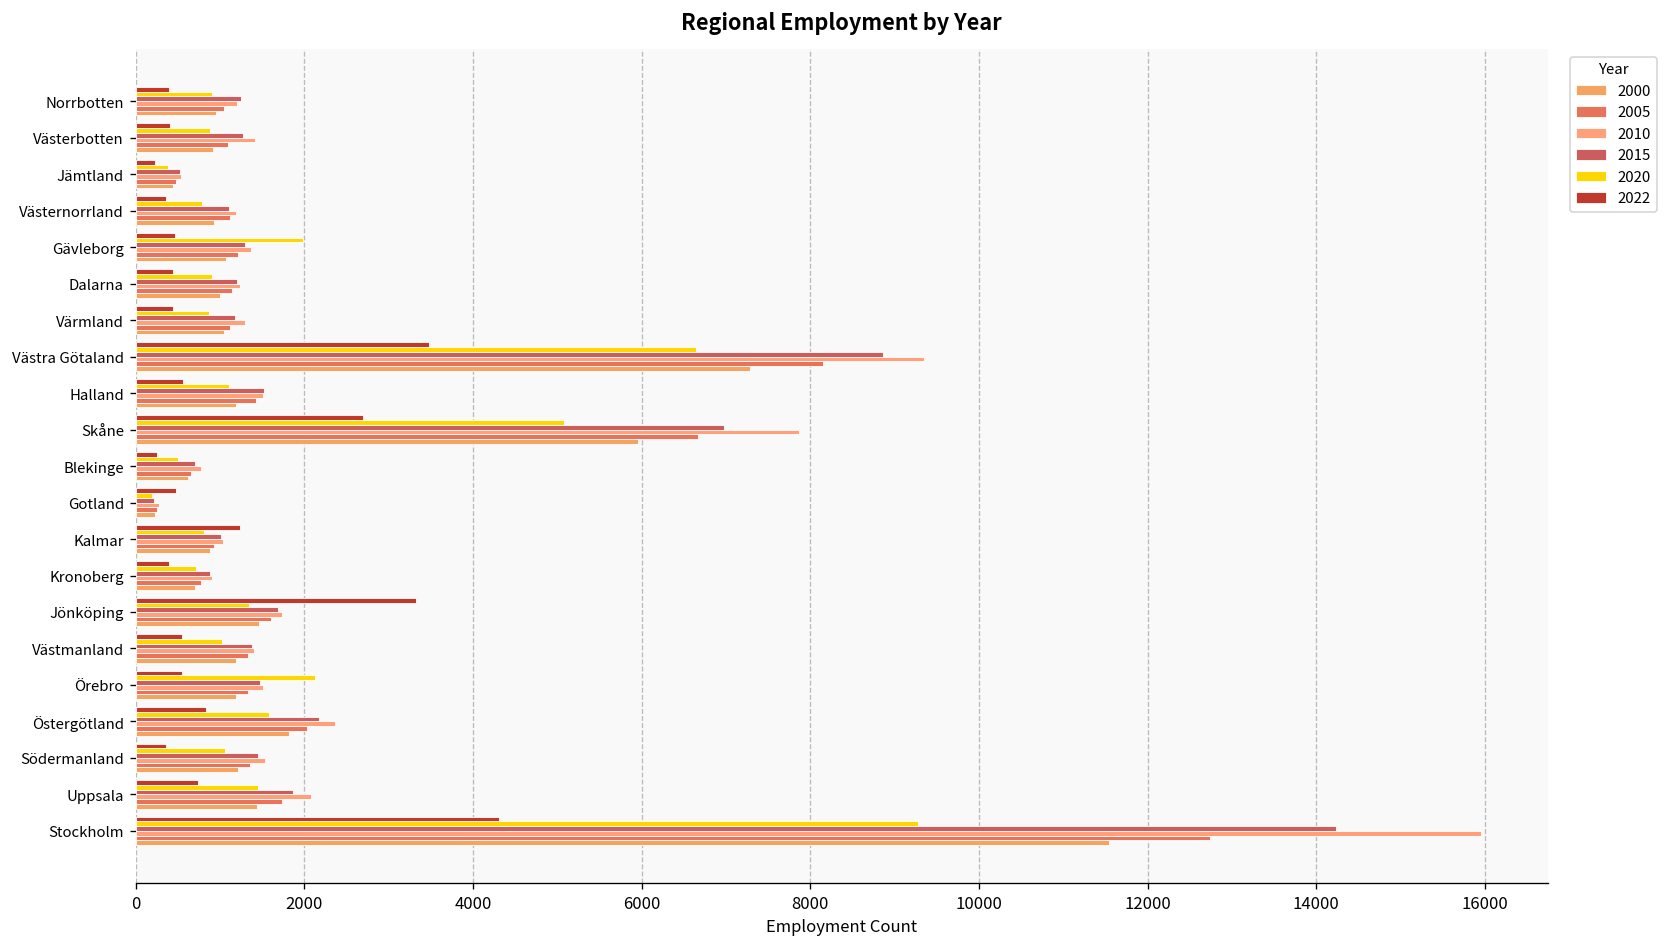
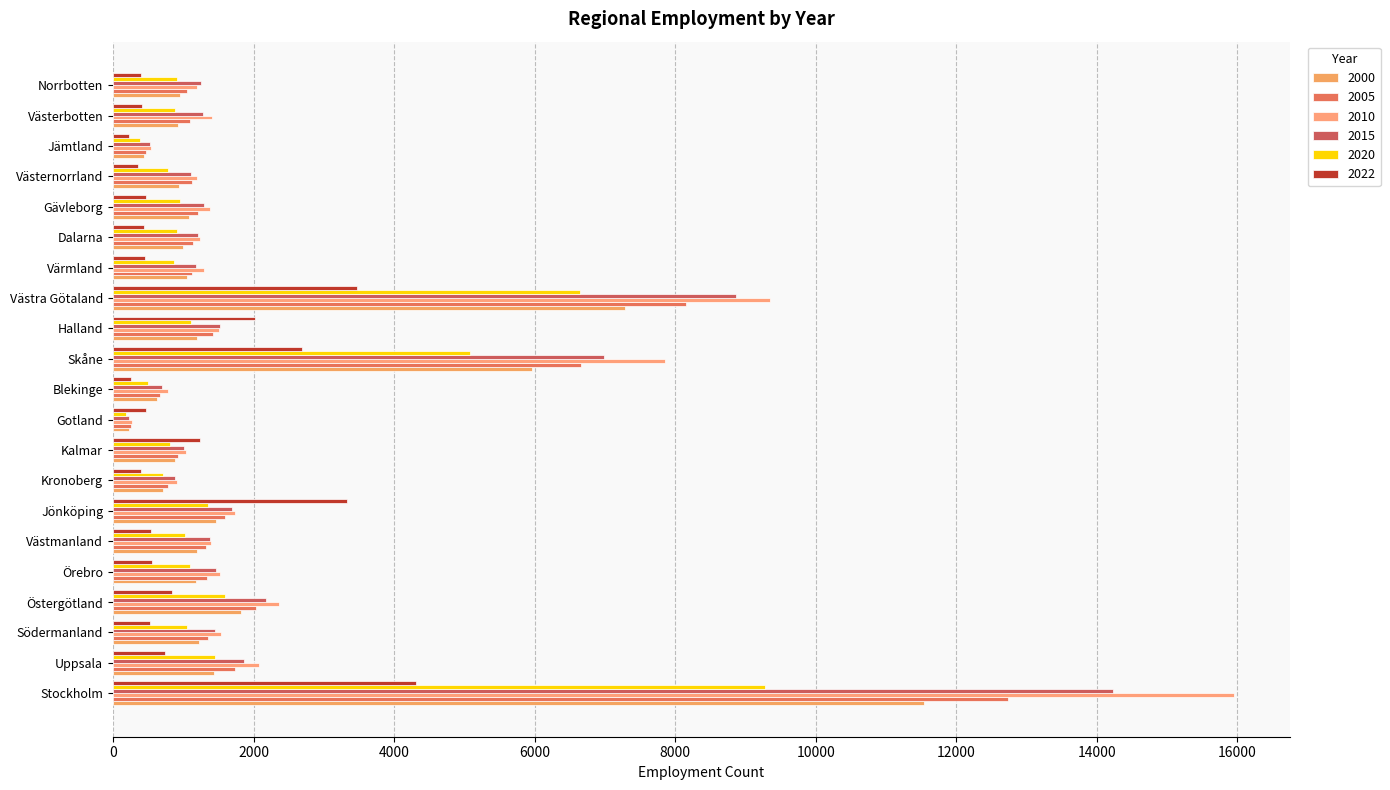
2020, Gävleborg: 2000 -> 1000
2022, Halland: 600 -> 2000
2020, Örebro: 2100 -> 1100
2022, Södermanland: 400 -> 500
